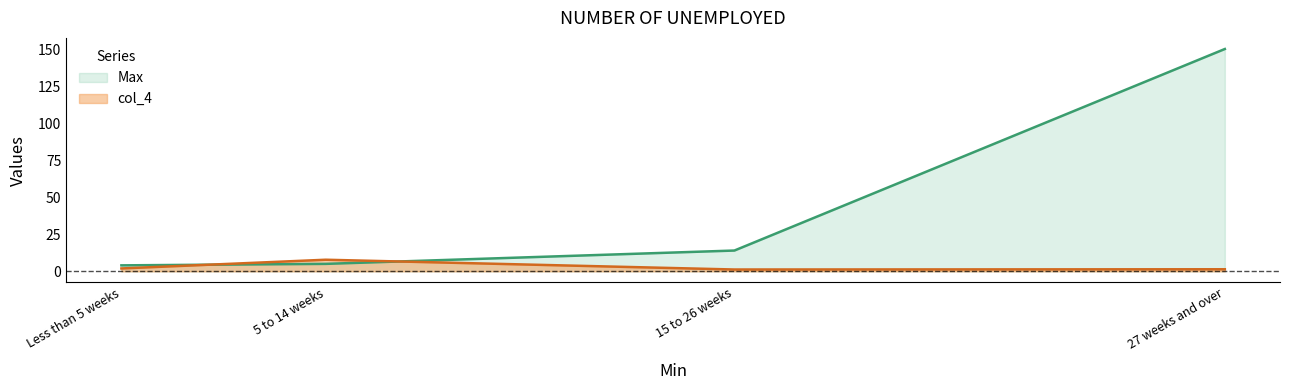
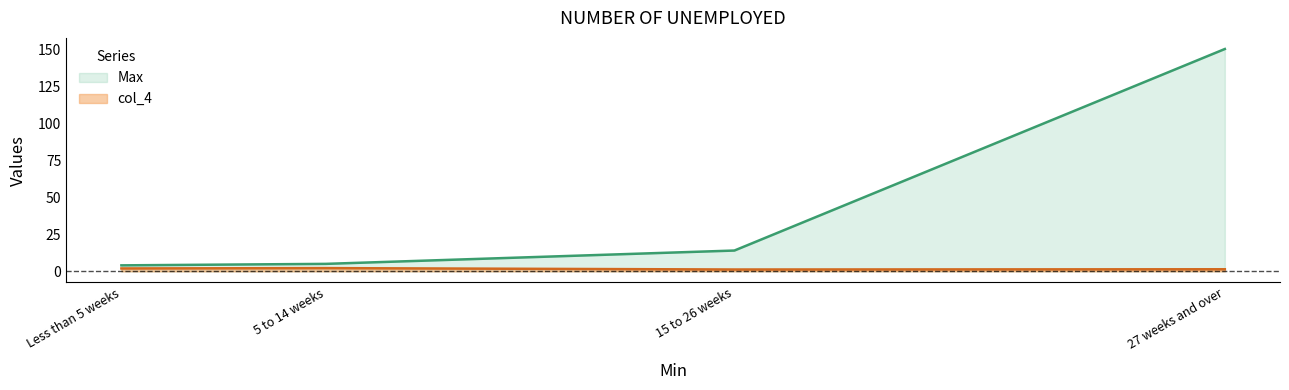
col_4, 5 to 14 weeks: 8 -> 2
